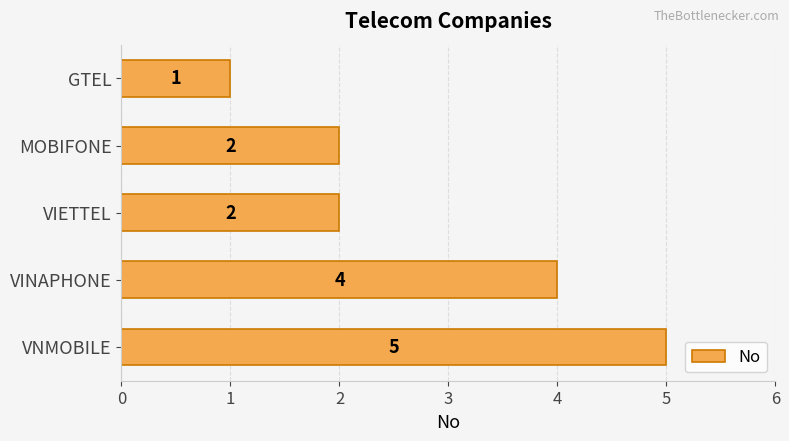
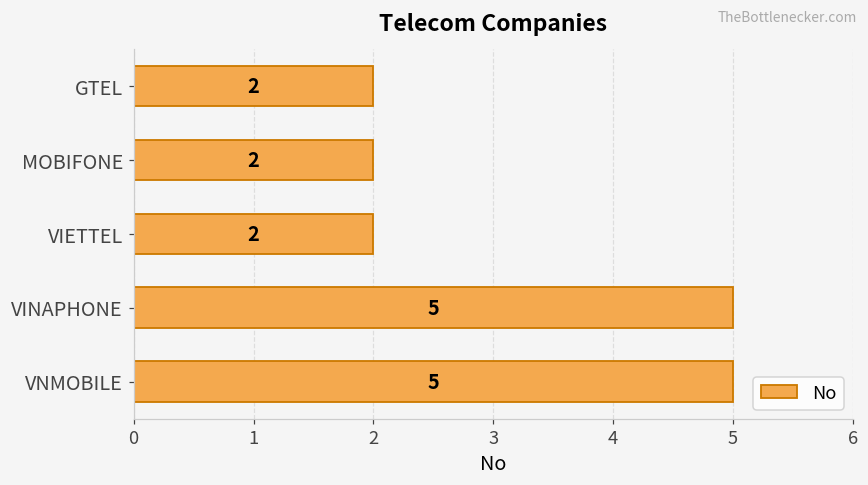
GTEL: 1 -> 2
VINAPHONE: 4 -> 5
